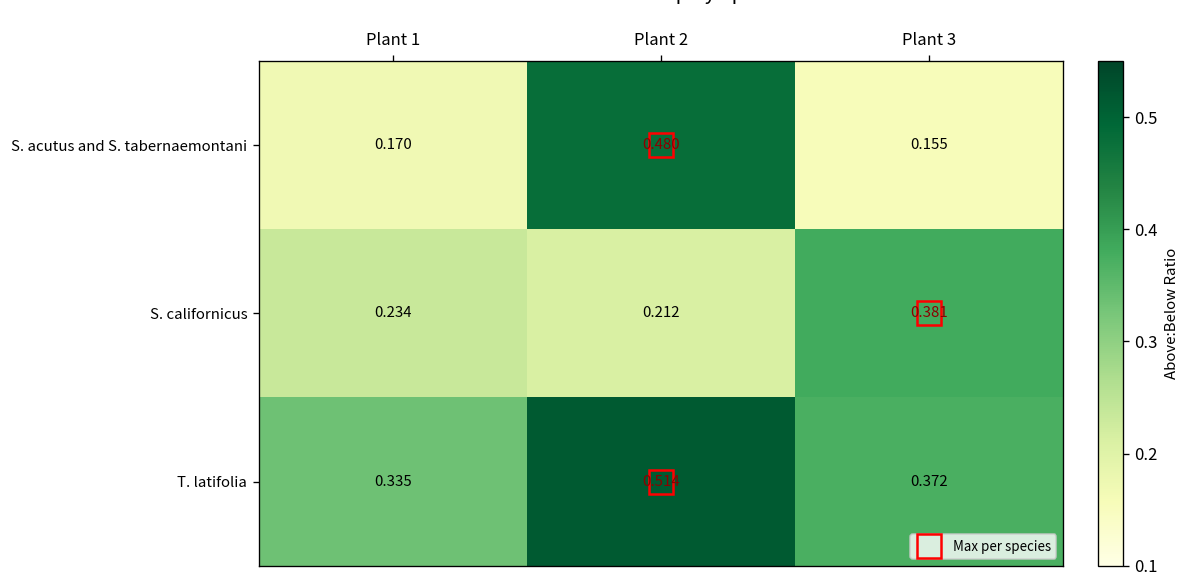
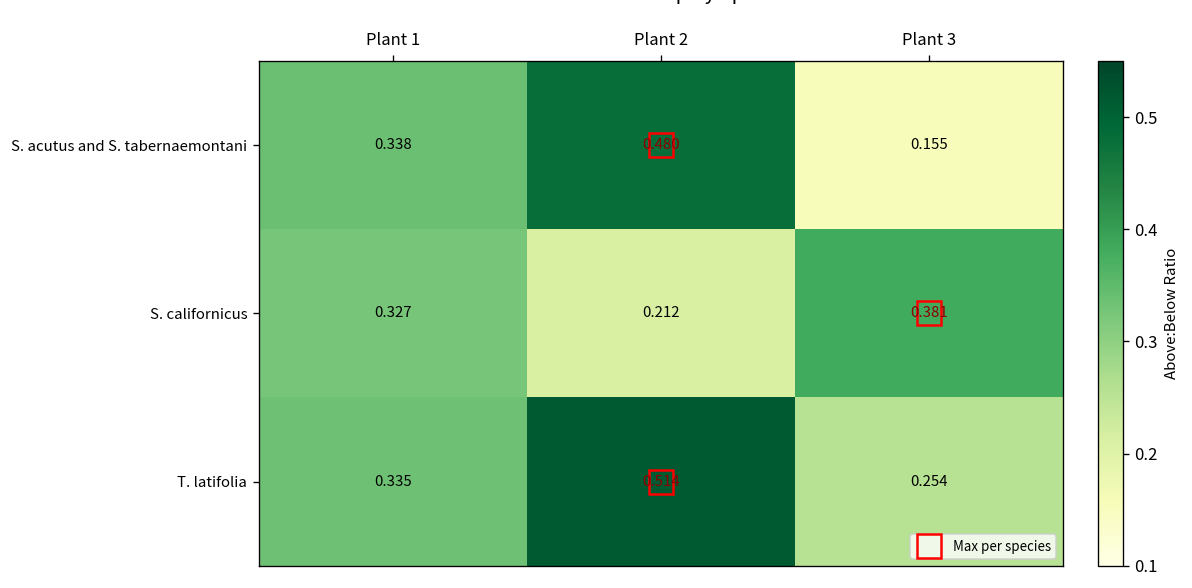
S. acutus and S. tabernaemontani, Plant 1: 0.170 -> 0.338
S. californicus, Plant 1: 0.234 -> 0.327
T. latifolia, Plant 3: 0.372 -> 0.254
